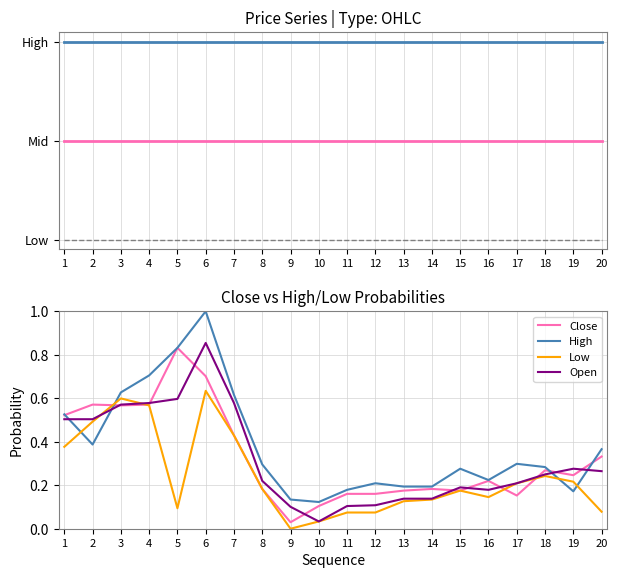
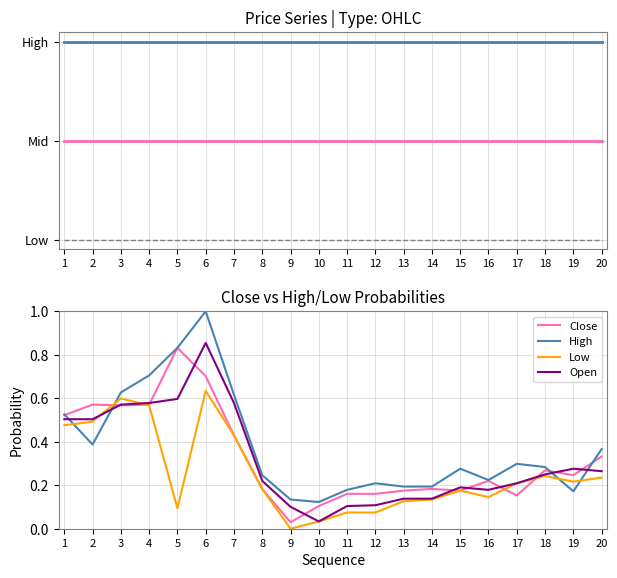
Close vs High/Low Probabilities, Low, 1: 0.38 -> 0.48
Close vs High/Low Probabilities, High, 8: 0.30 -> 0.25
Close vs High/Low Probabilities, Low, 20: 0.08 -> 0.24
